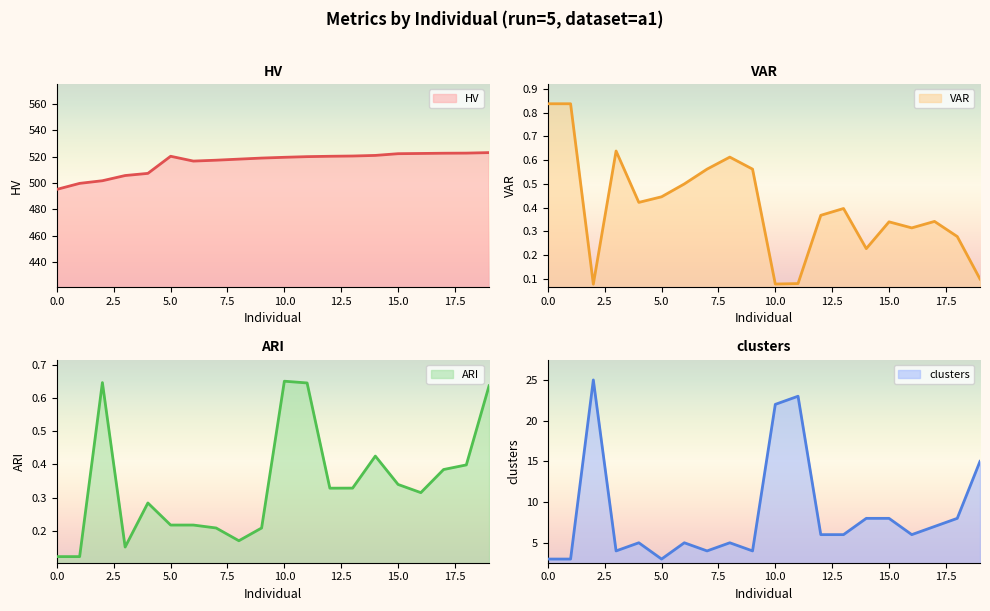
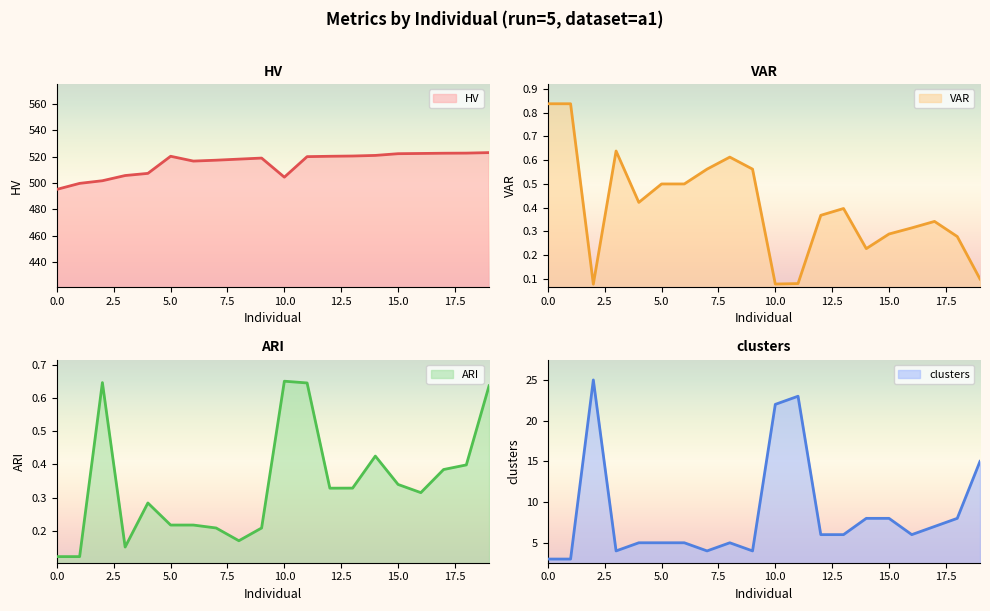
HV, 10.0: 520 -> 504
VAR, 5.0: 0.45 -> 0.50
VAR, 15.0: 0.34 -> 0.29
clusters, 5.0: 3 -> 5
